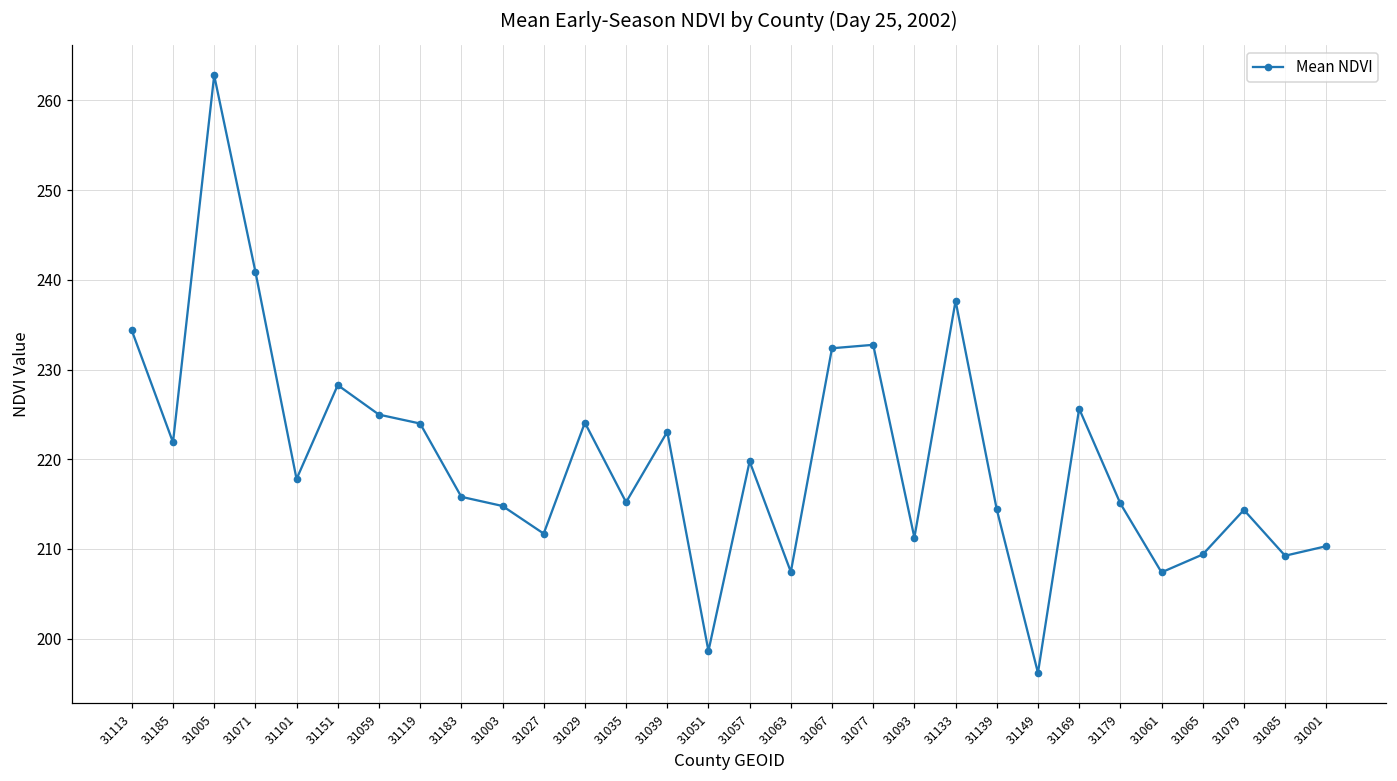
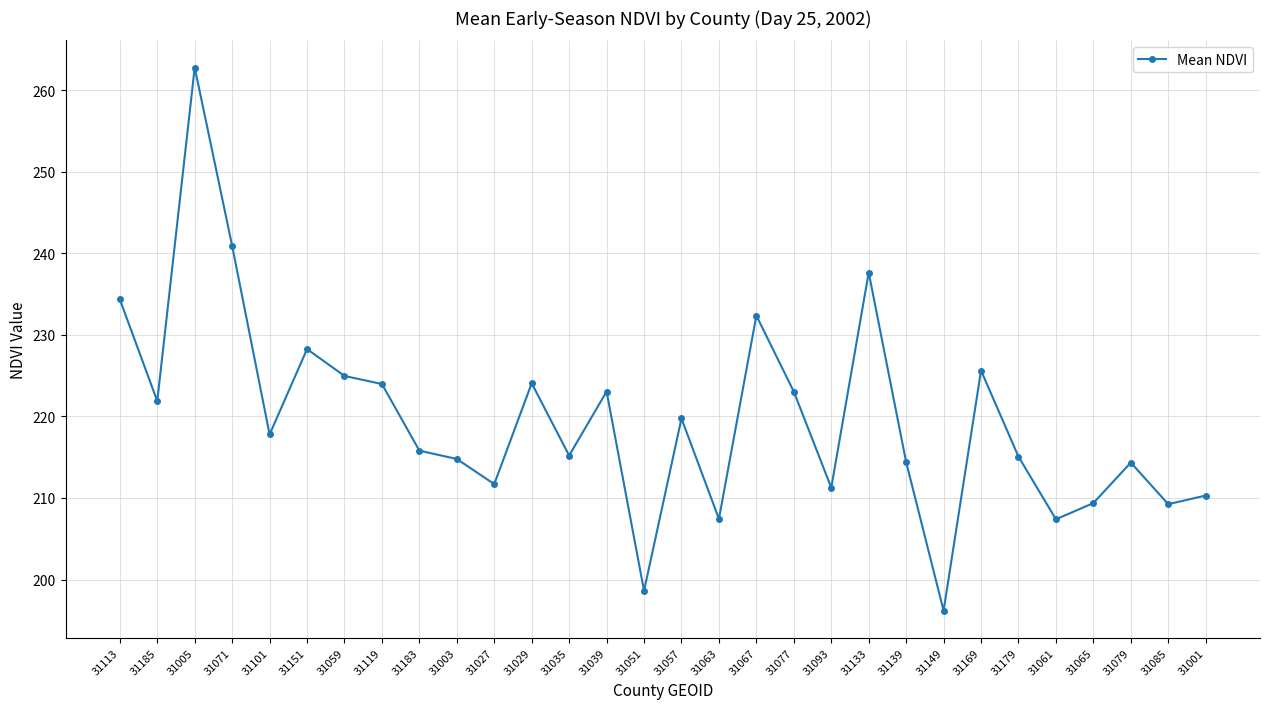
31077: 233 -> 223
